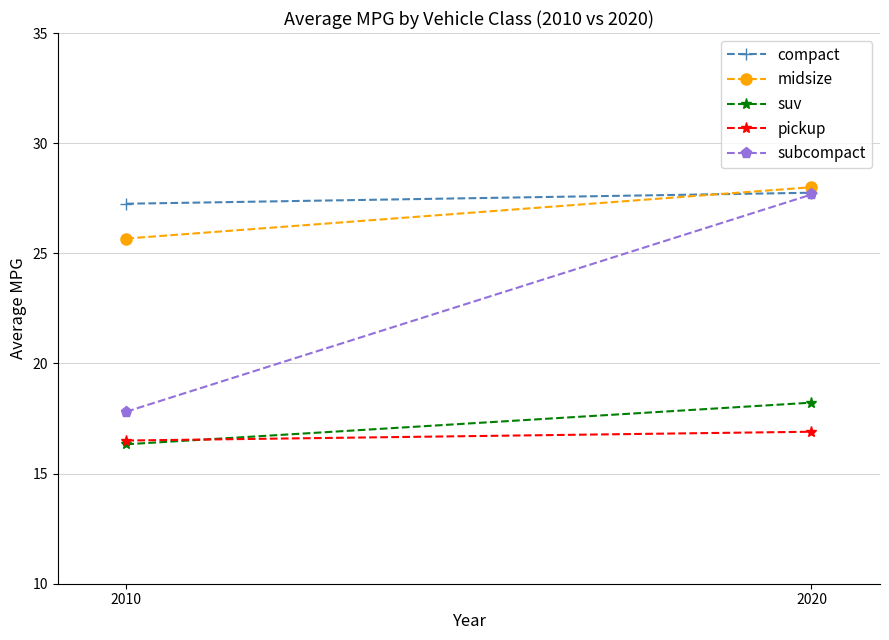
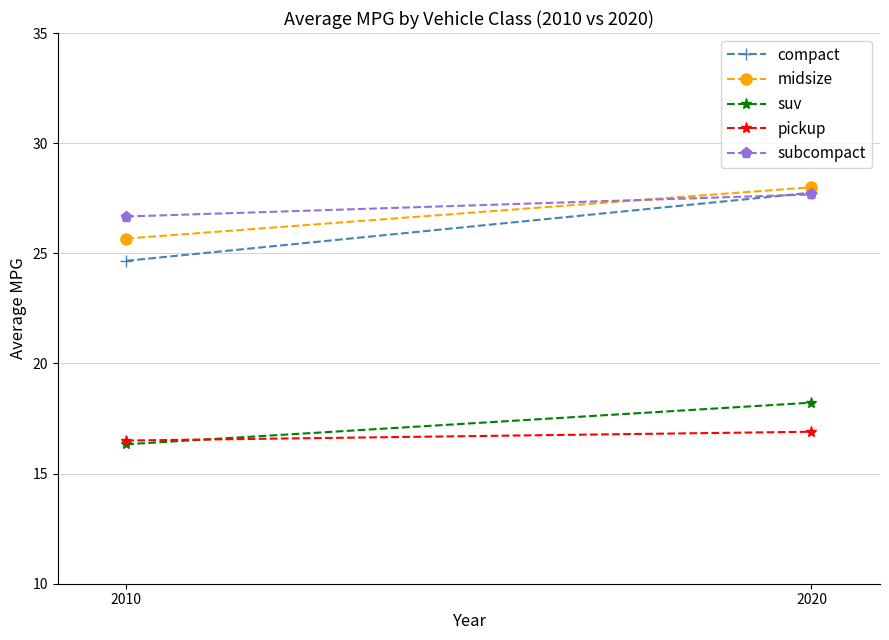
compact, 2010: 27.3 -> 24.7
subcompact, 2010: 17.8 -> 26.7
